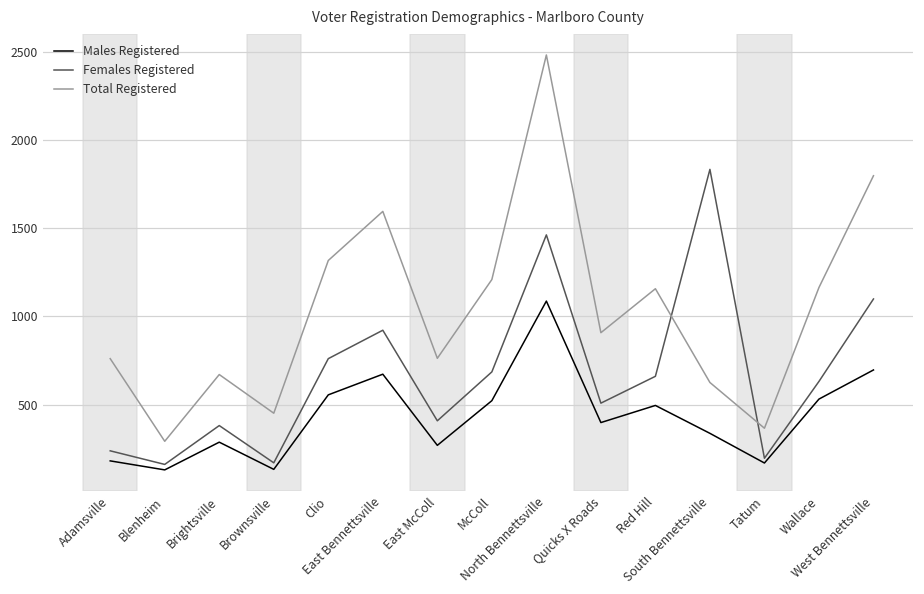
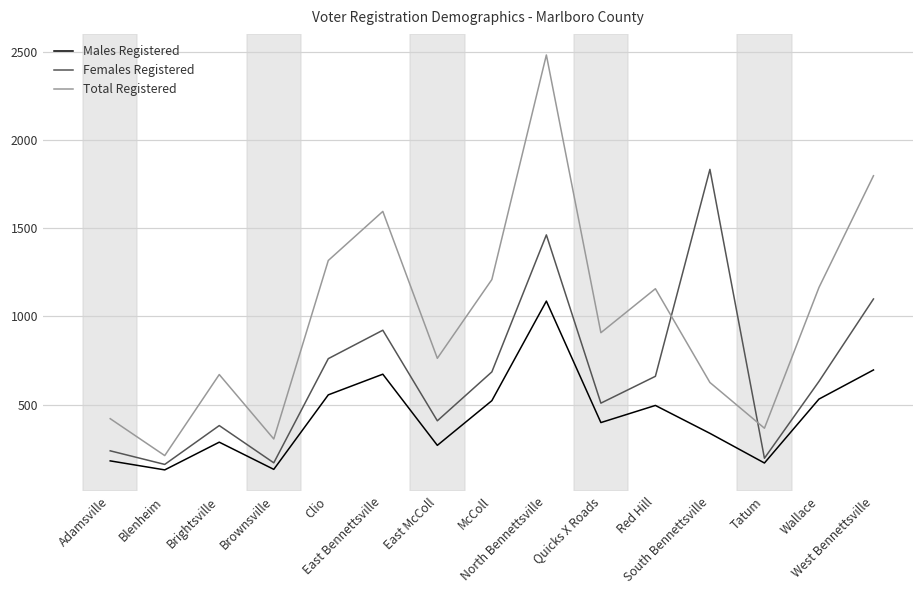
Total Registered, Adamsville: 760 -> 420
Total Registered, Blenheim: 290 -> 210
Total Registered, Brownsville: 450 -> 310
